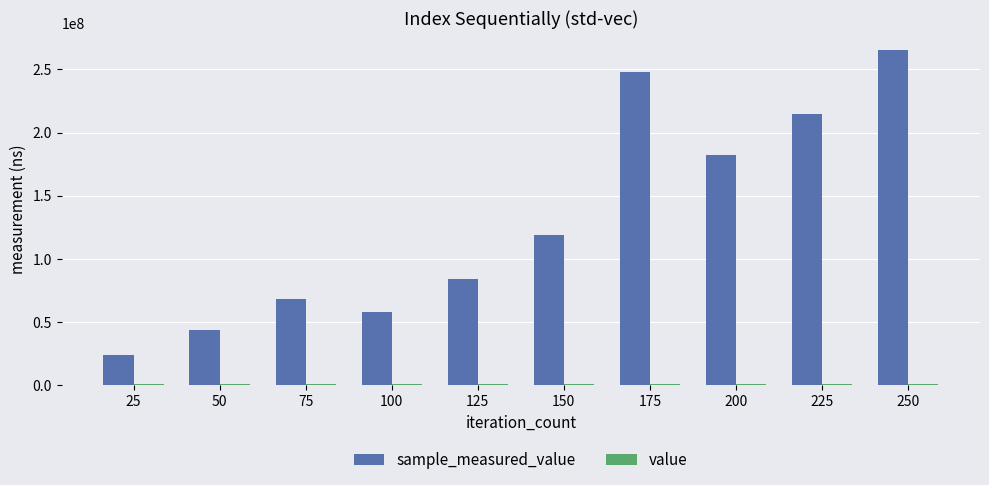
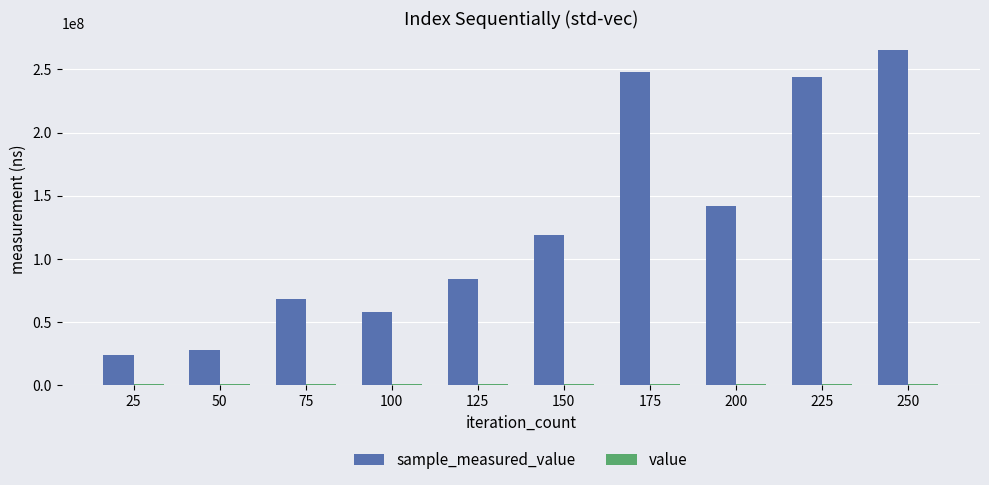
sample_measured_value, 50: 44000000 -> 28000000
sample_measured_value, 200: 182000000 -> 142000000
sample_measured_value, 225: 215000000 -> 244000000
